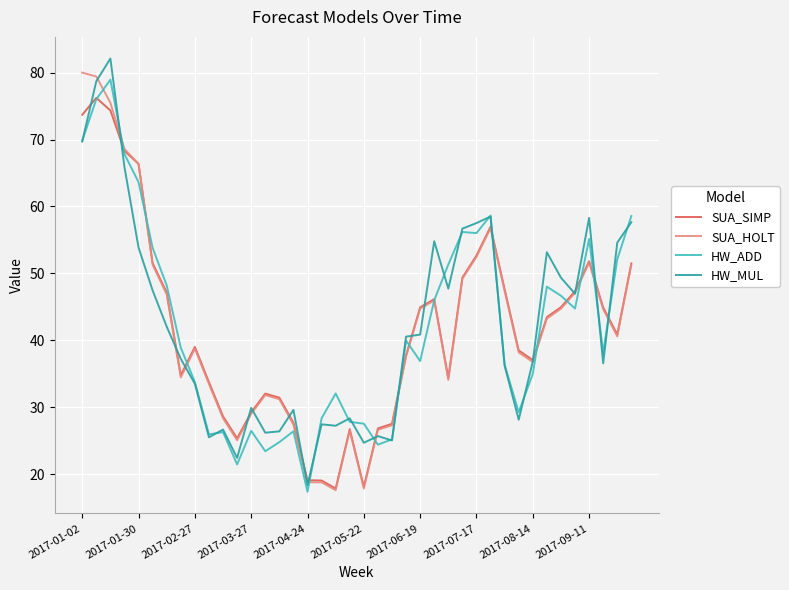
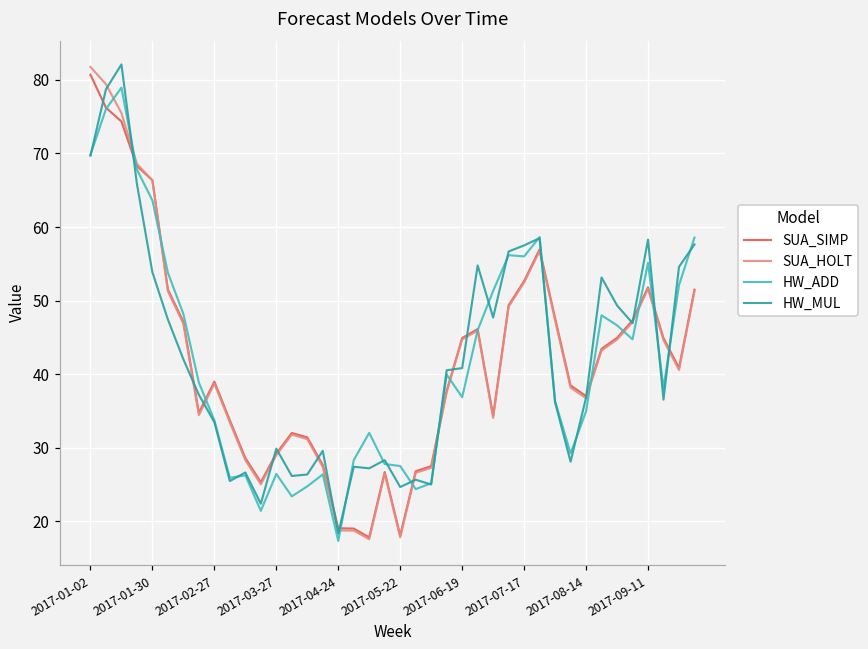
SUA_SIMP, 2017-01-02: 74 -> 81
SUA_HOLT, 2017-01-02: 80 -> 82
